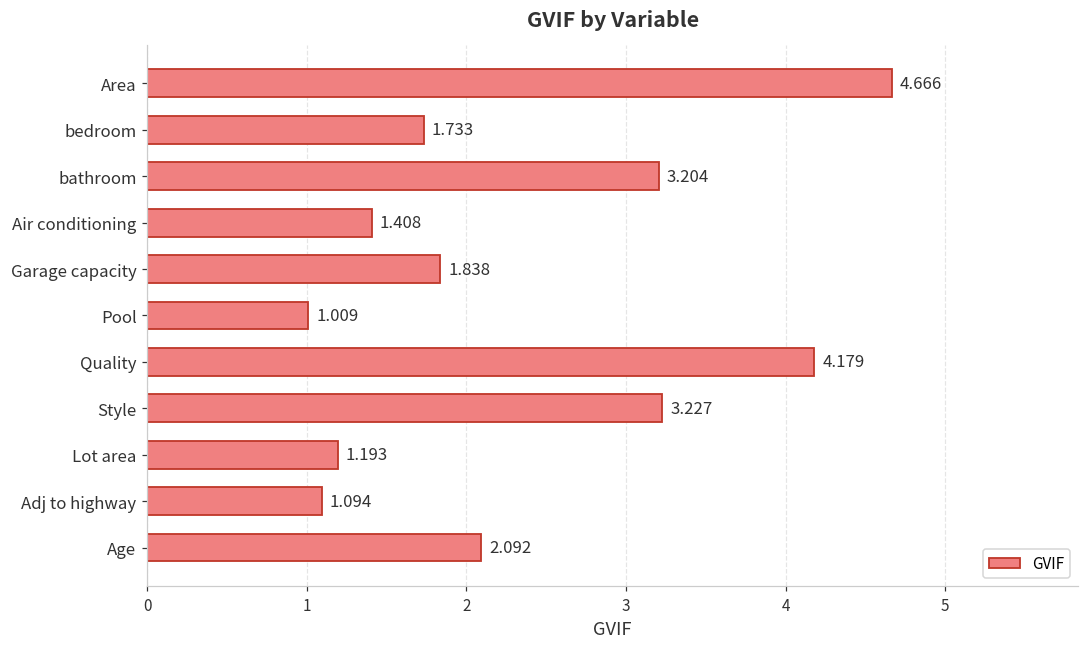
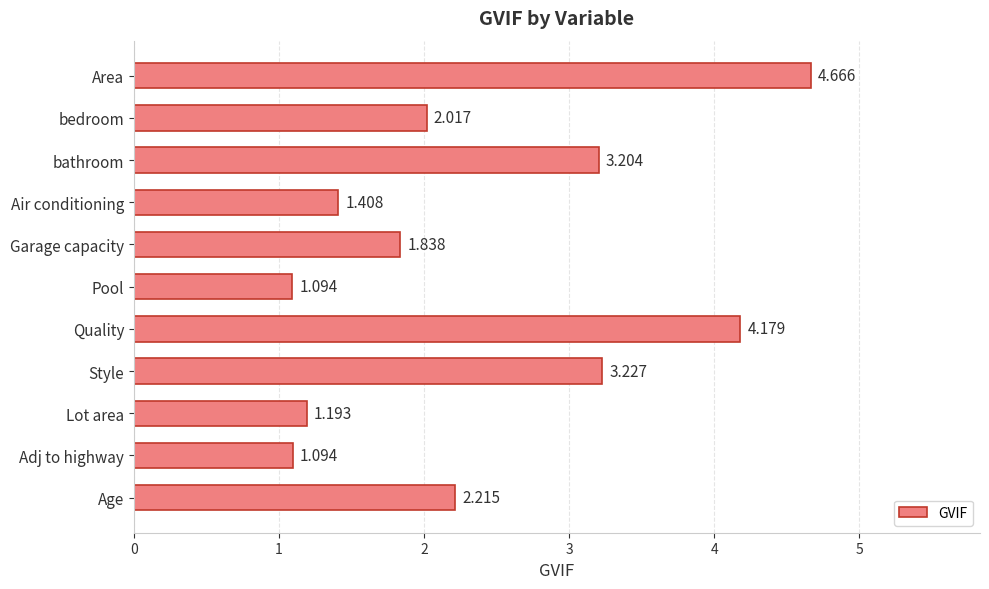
bedroom: 1.733 -> 2.017
Pool: 1.009 -> 1.094
Age: 2.092 -> 2.215
